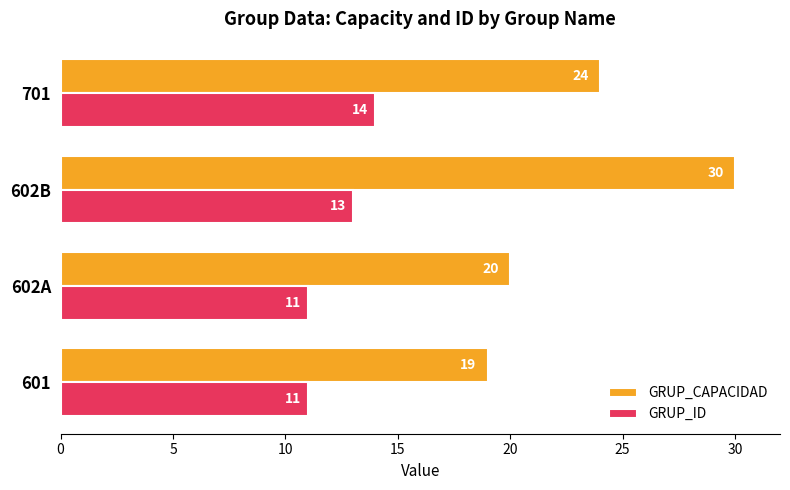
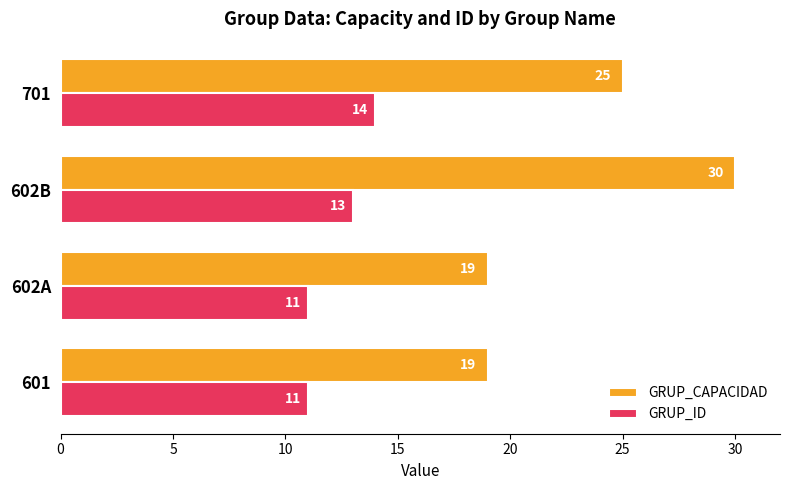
GRUP_CAPACIDAD, 701: 24 -> 25
GRUP_CAPACIDAD, 602A: 20 -> 19
